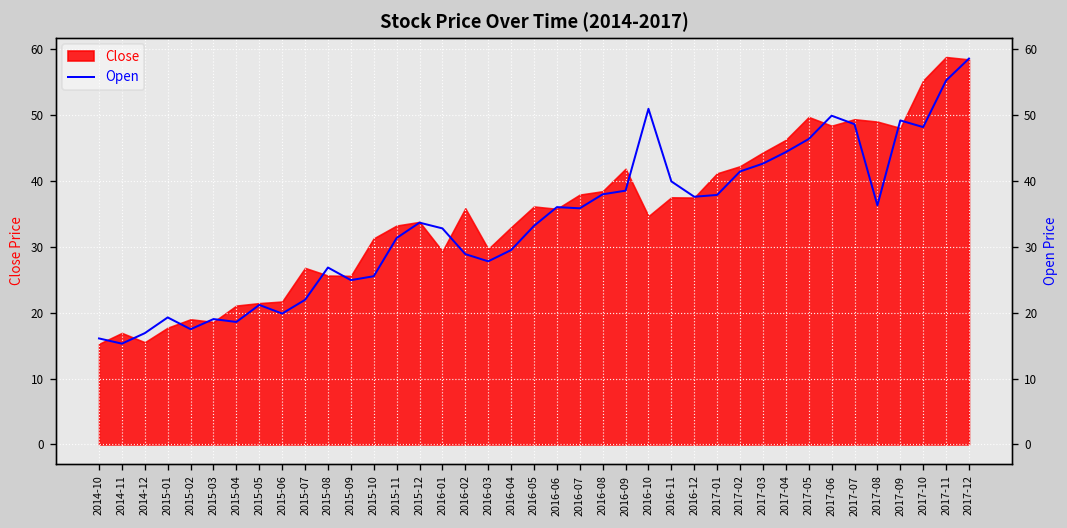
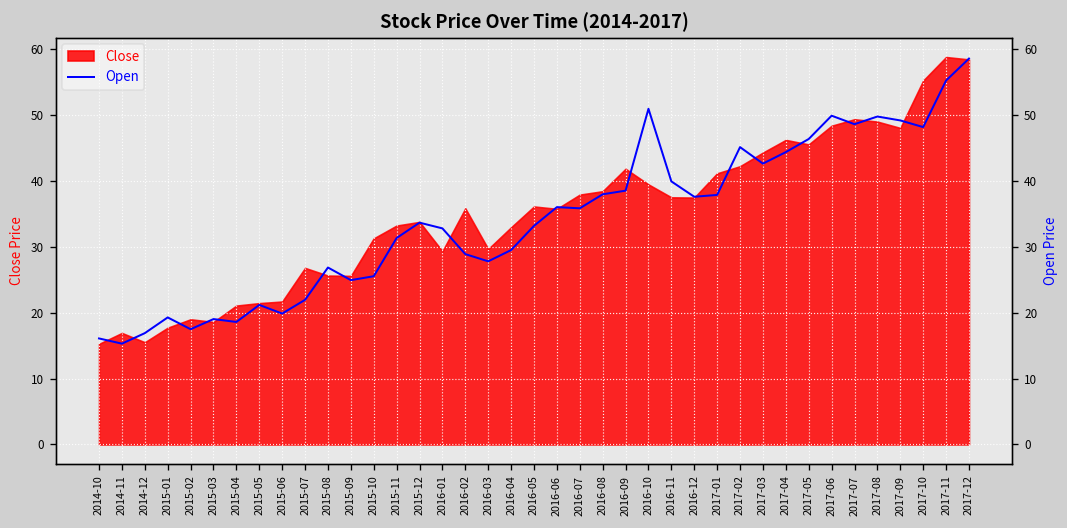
Close, 2016-10: 35 -> 39
Open, 2017-02: 41 -> 45
Close, 2017-05: 50 -> 46
Open, 2017-08: 36 -> 50
